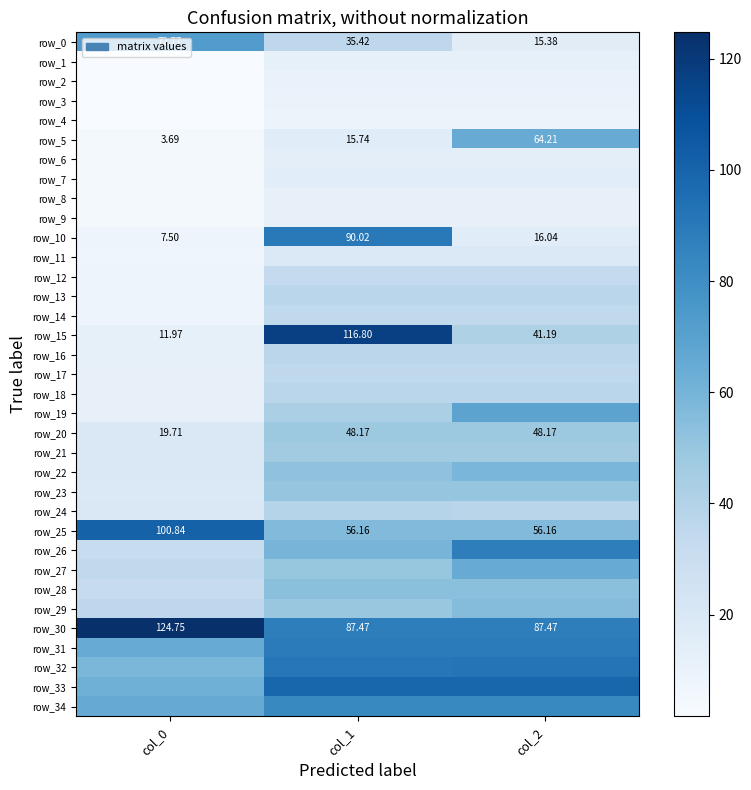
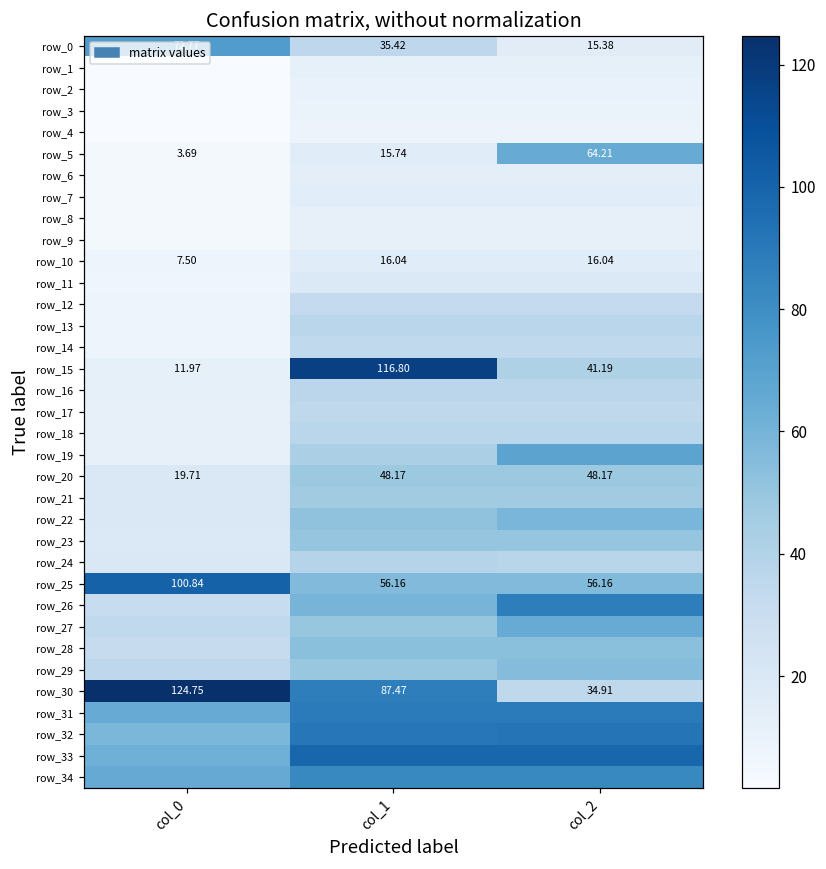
row_10, col_1: 90.02 -> 16.04
row_30, col_2: 87.47 -> 34.91
